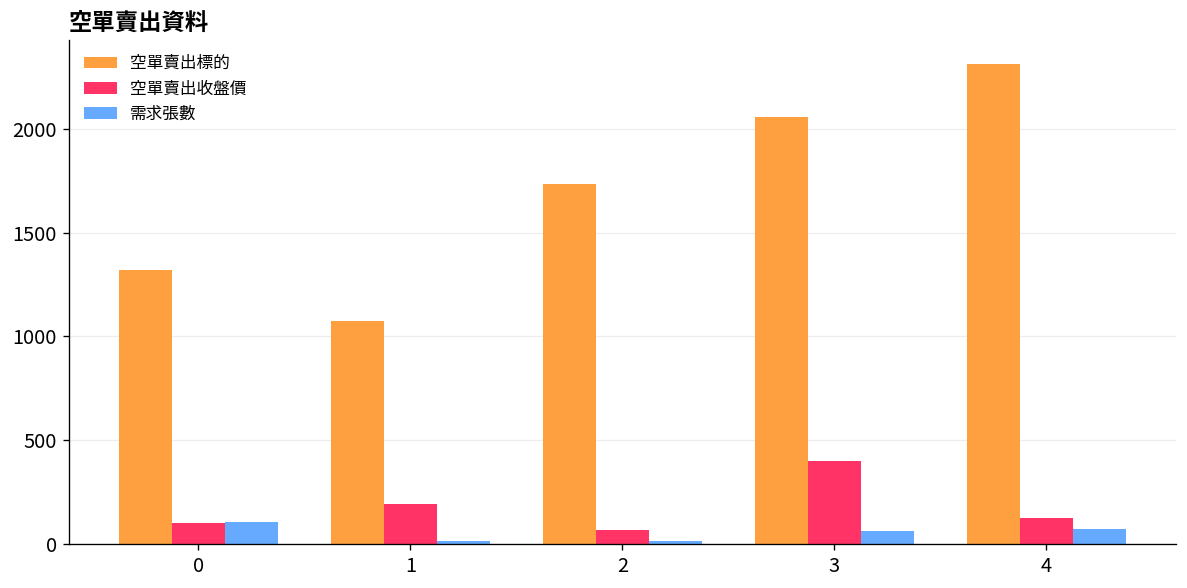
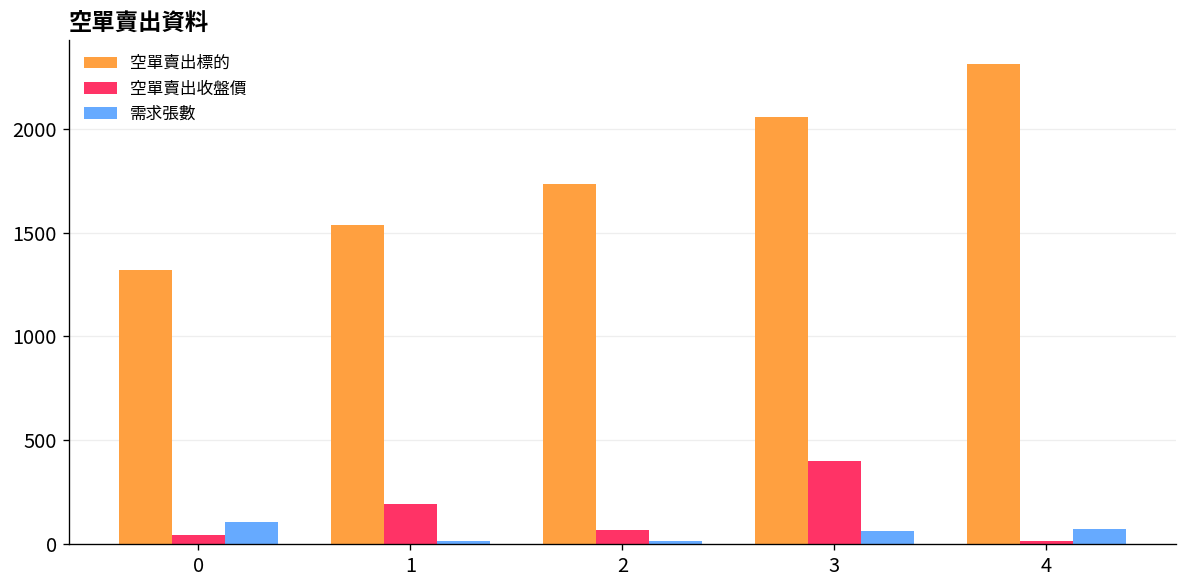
空單賣出收盤價, 0: 100 -> 40
空單賣出標的, 1: 1080 -> 1540
空單賣出收盤價, 4: 120 -> 10
